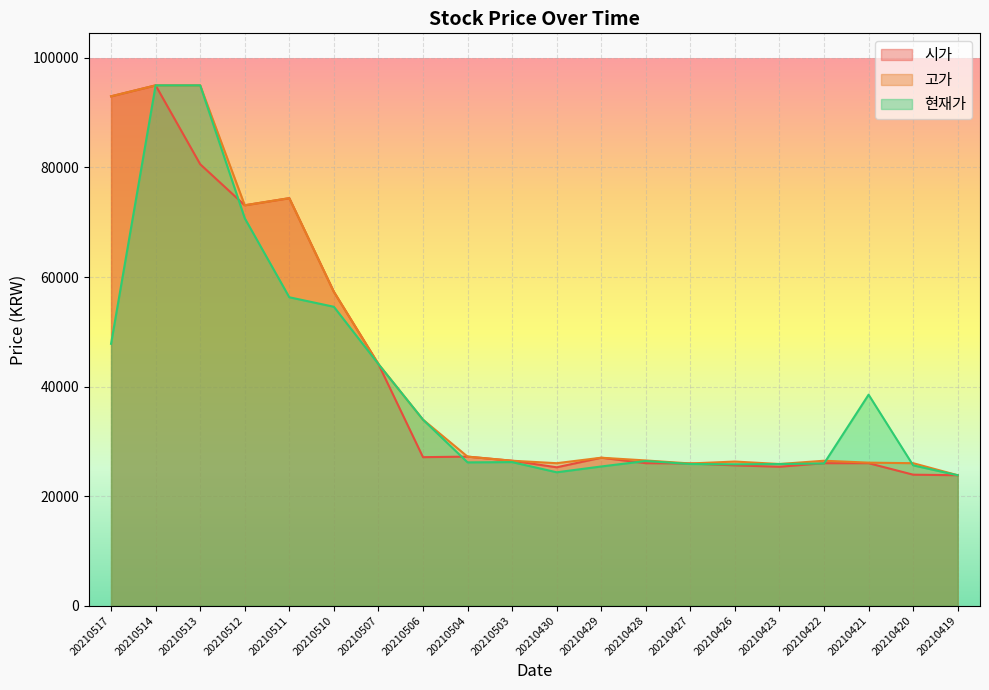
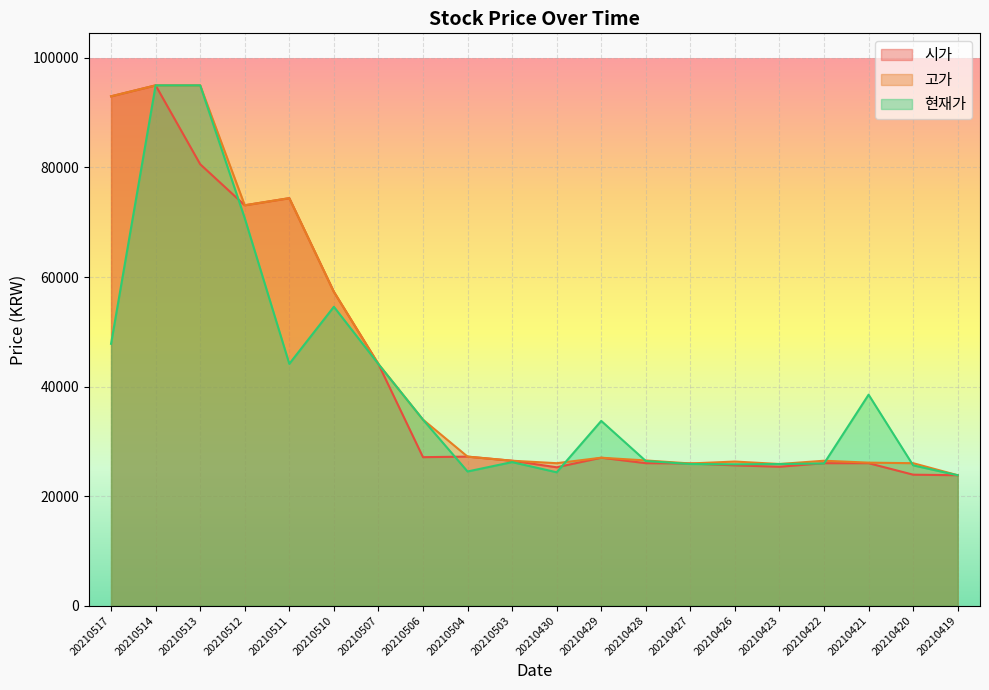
현재가, 20210511: 56000 -> 44000
현재가, 20210504: 26000 -> 24000
현재가, 20210429: 25000 -> 34000
